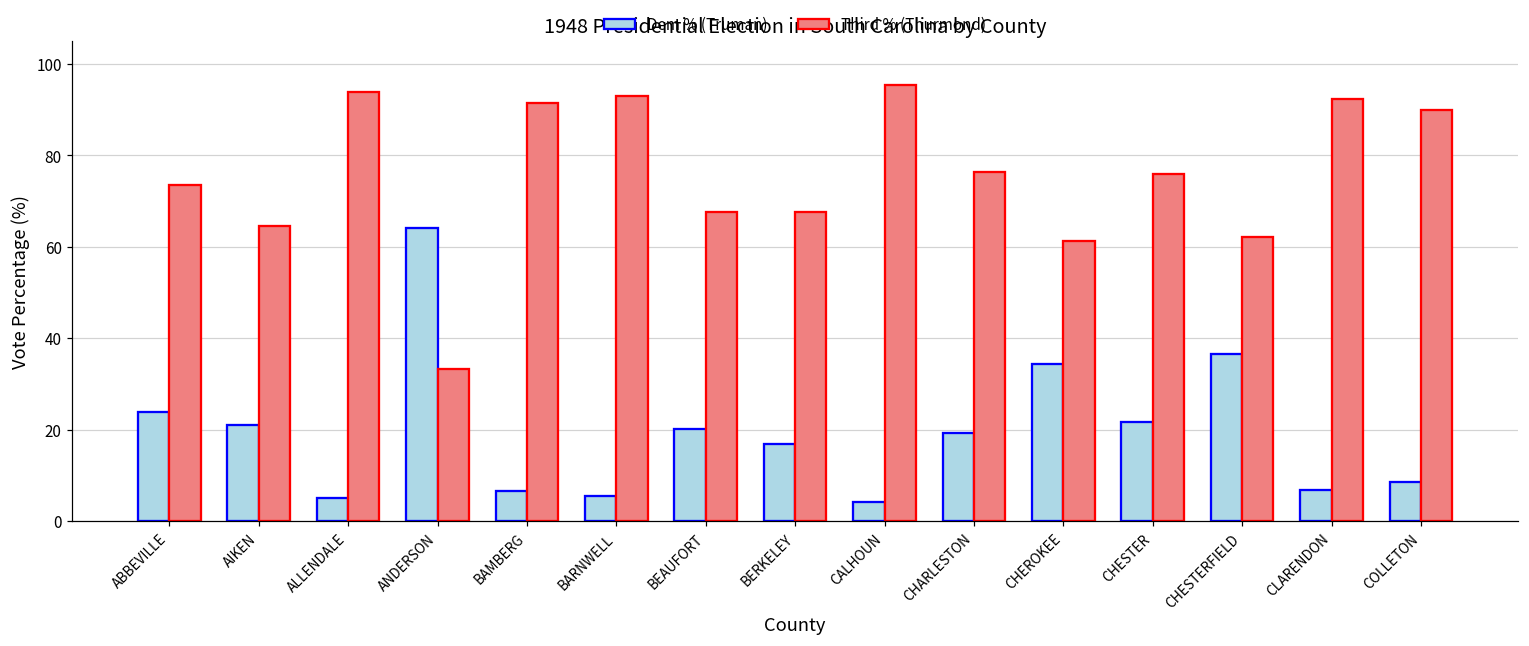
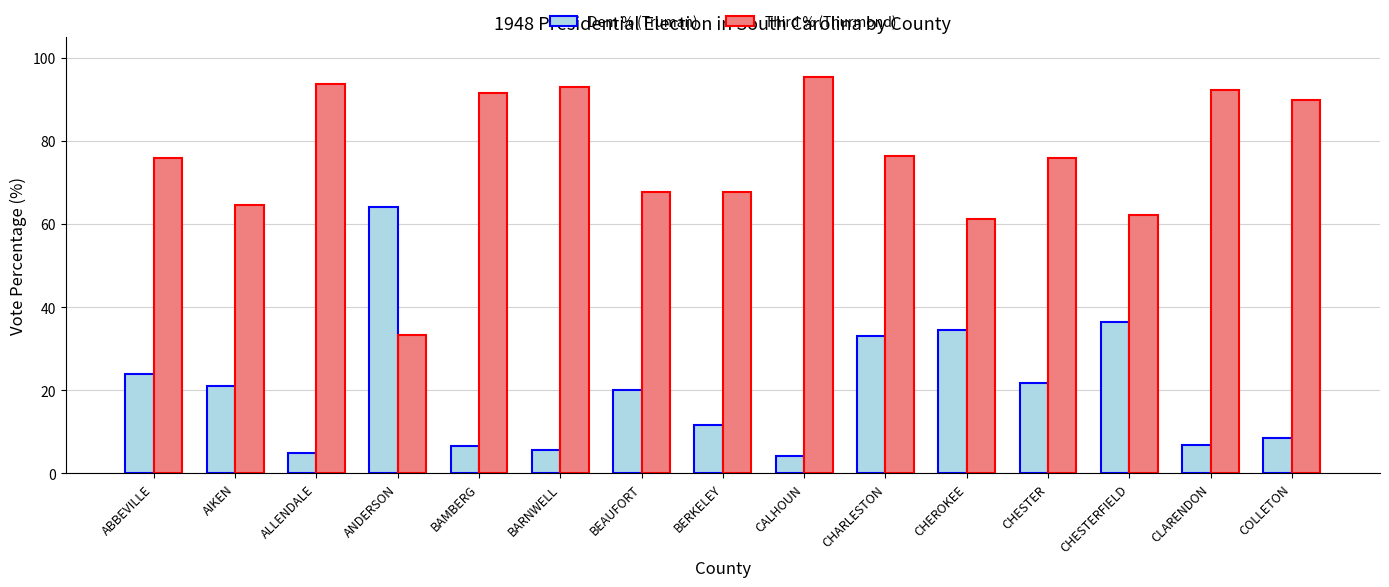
Third % (Thurmond), ABBEVILLE: 74 -> 76
Dem % (Truman), BERKELEY: 17 -> 12
Dem % (Truman), CHARLESTON: 19 -> 33
